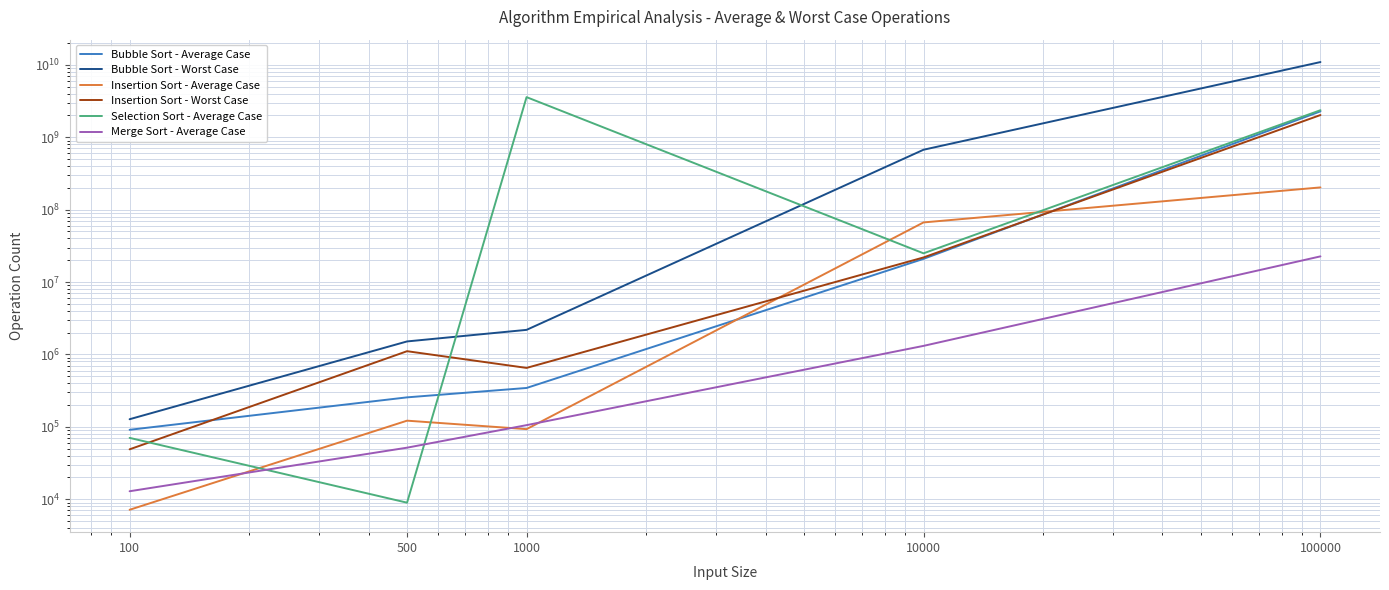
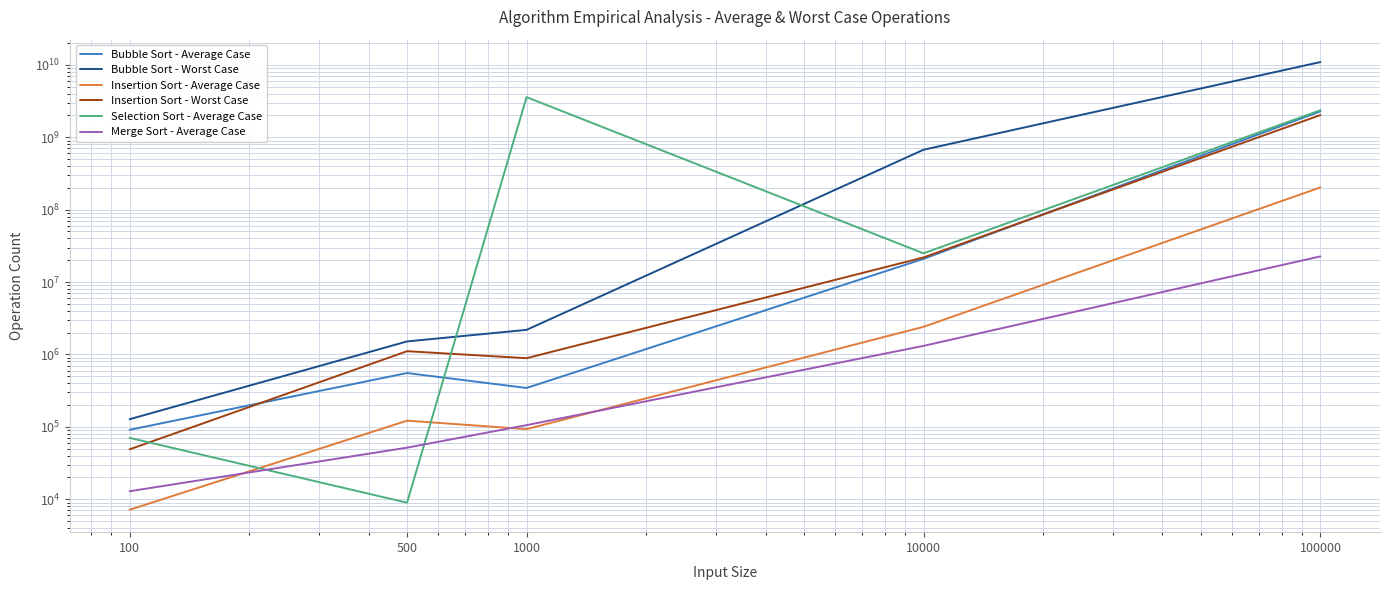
Bubble Sort - Average Case, 500: 260000 -> 600000
Insertion Sort - Worst Case, 1000: 700000 -> 900000
Insertion Sort - Average Case, 10000: 70000000 -> 2400000
